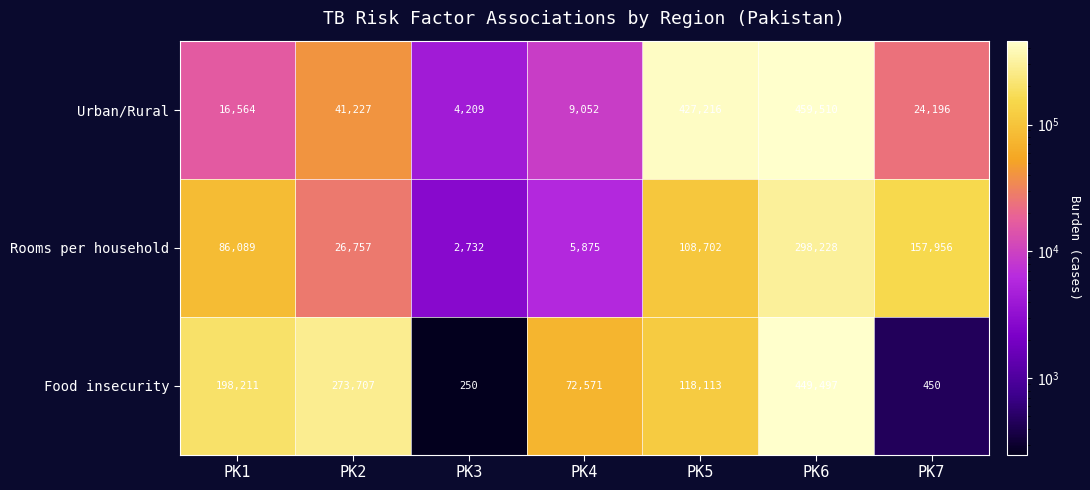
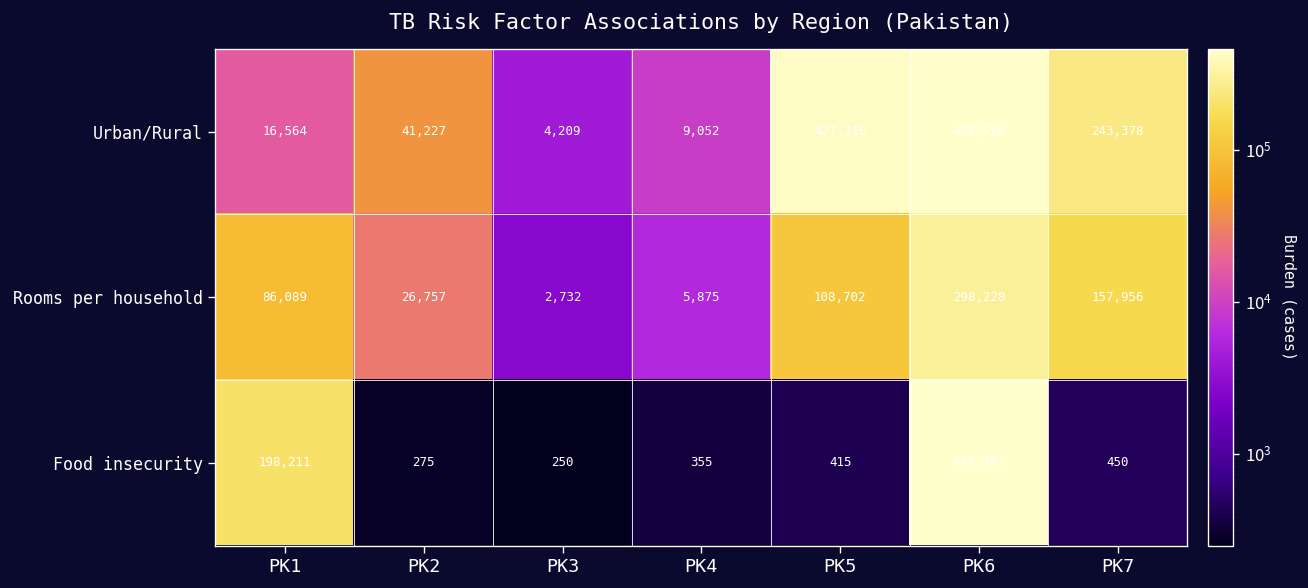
Urban/Rural, PK7: 24,196 -> 243,378
Food insecurity, PK2: 273,707 -> 275
Food insecurity, PK4: 72,571 -> 355
Food insecurity, PK5: 118,113 -> 415
